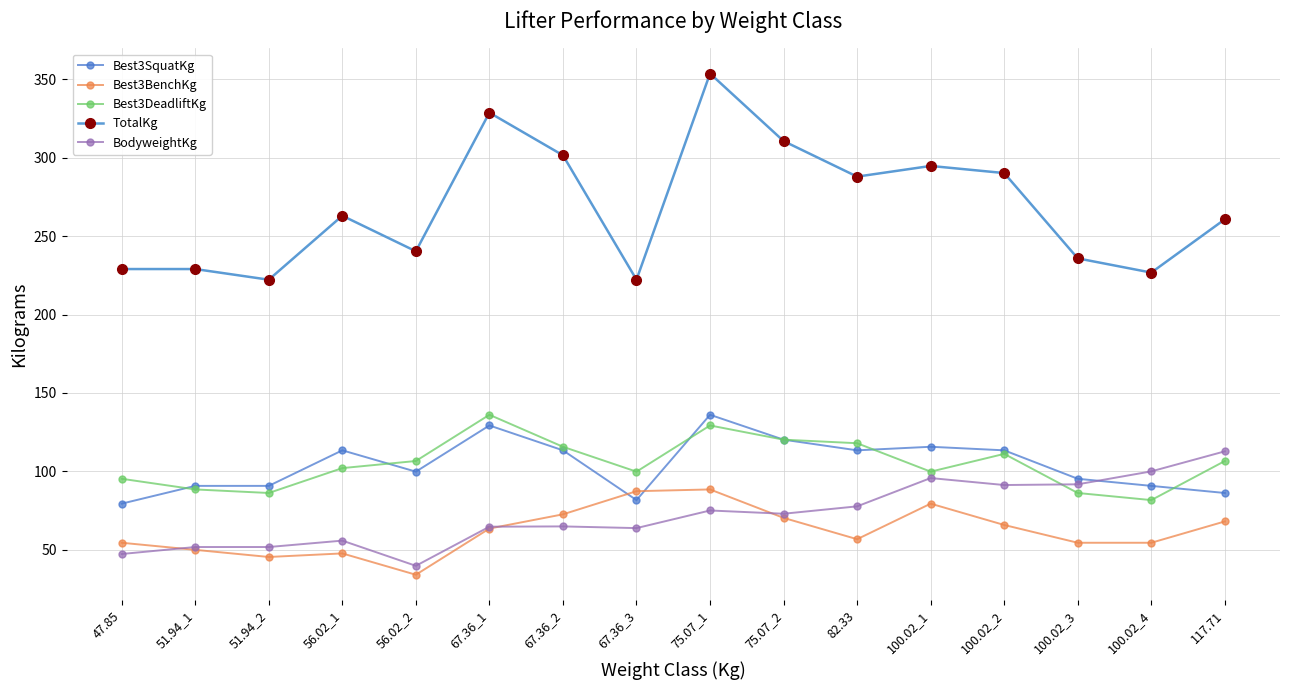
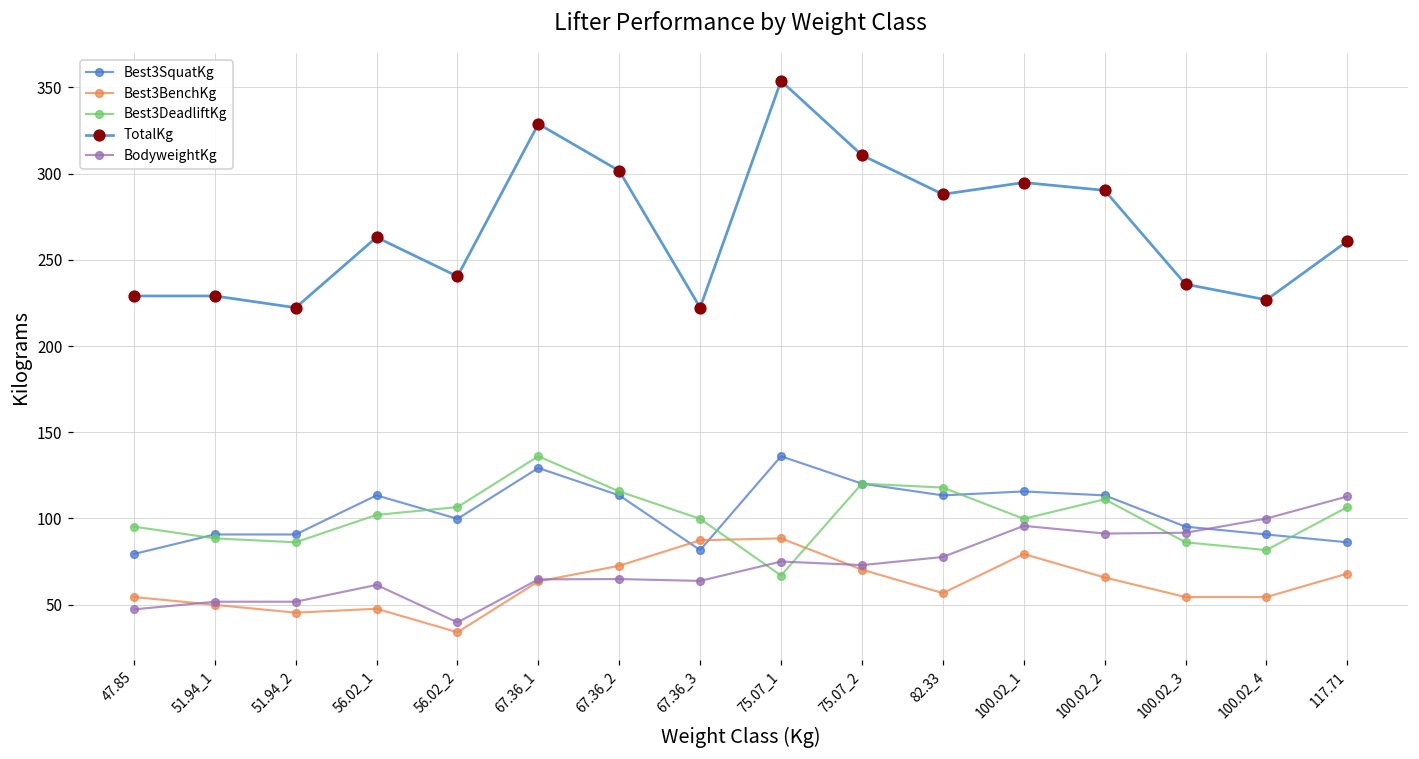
BodyweightKg, 56.02_1: 56 -> 61
Best3DeadliftKg, 75.07_1: 129 -> 67
